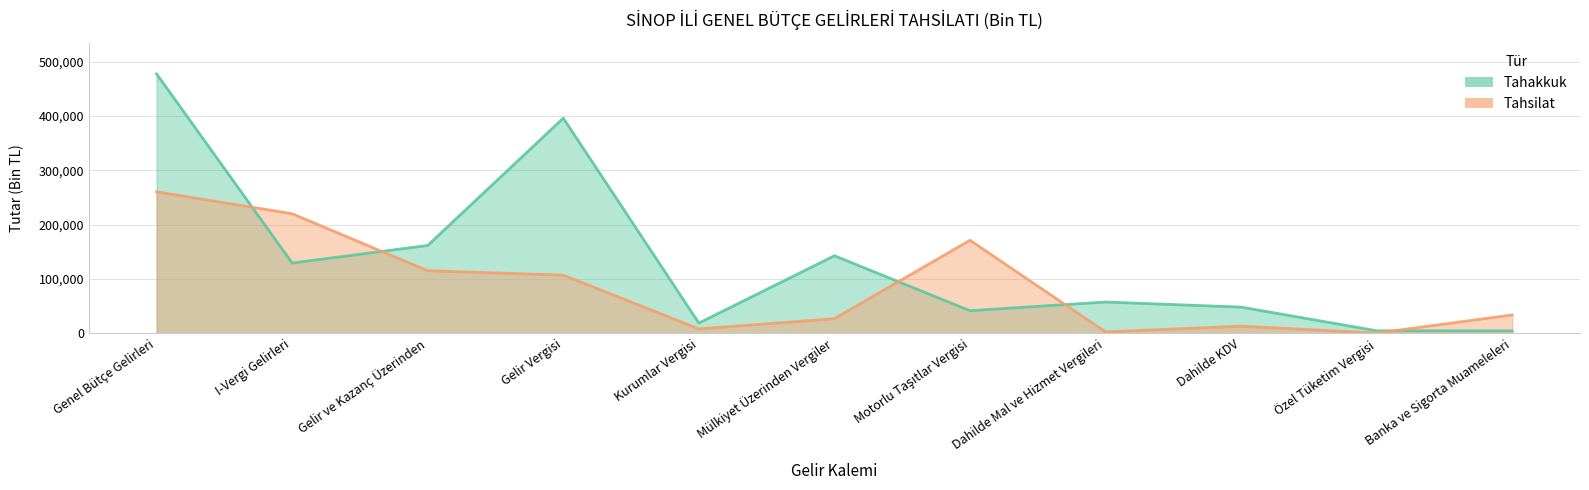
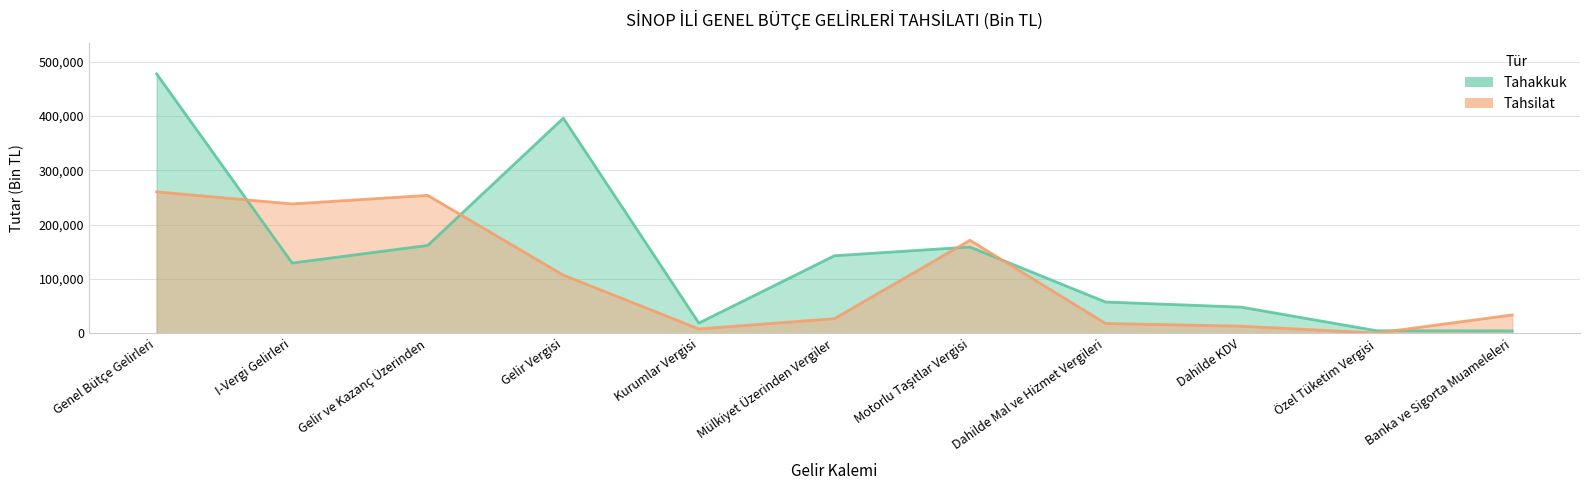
Tahsilat, I-Vergi Gelirleri: 220,000 -> 240,000
Tahsilat, Gelir ve Kazanç Üzerinden: 120,000 -> 250,000
Tahakkuk, Motorlu Taşıtlar Vergisi: 40,000 -> 160,000
Tahsilat, Dahilde Mal ve Hizmet Vergileri: 0 -> 20,000
